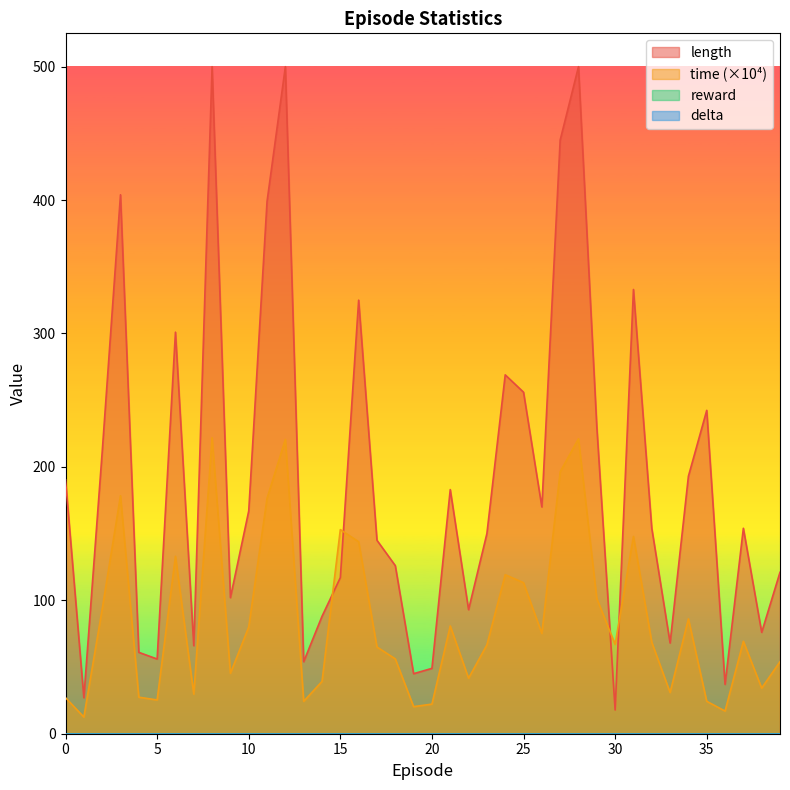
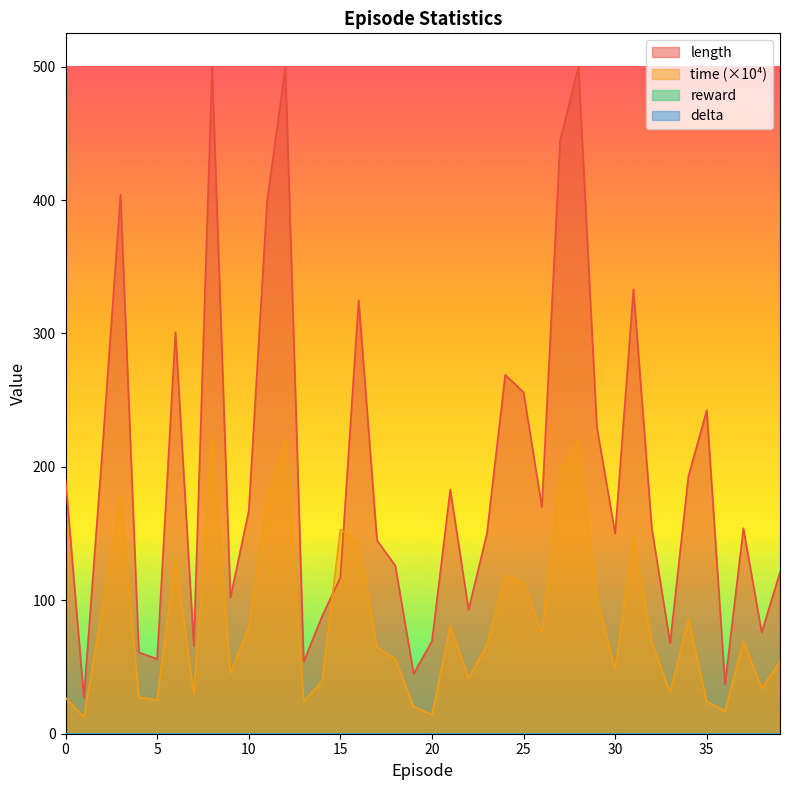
length, 20: 49 -> 69
time (×10⁴), 20: 22 -> 14
length, 30: 18 -> 150
time (×10⁴), 30: 67 -> 48
